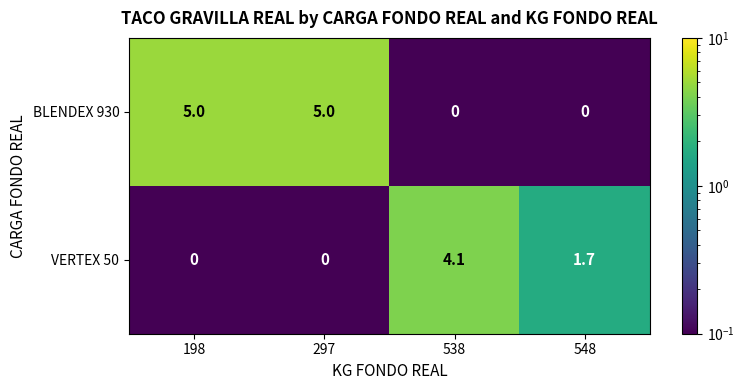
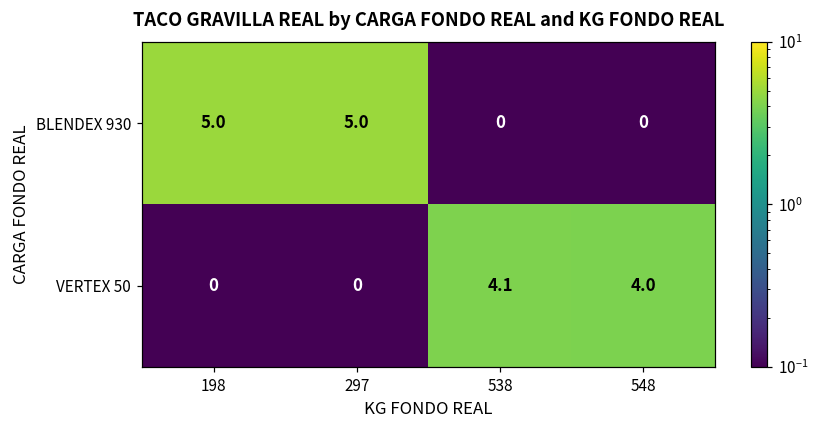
VERTEX 50, 548: 1.7 -> 4.0
